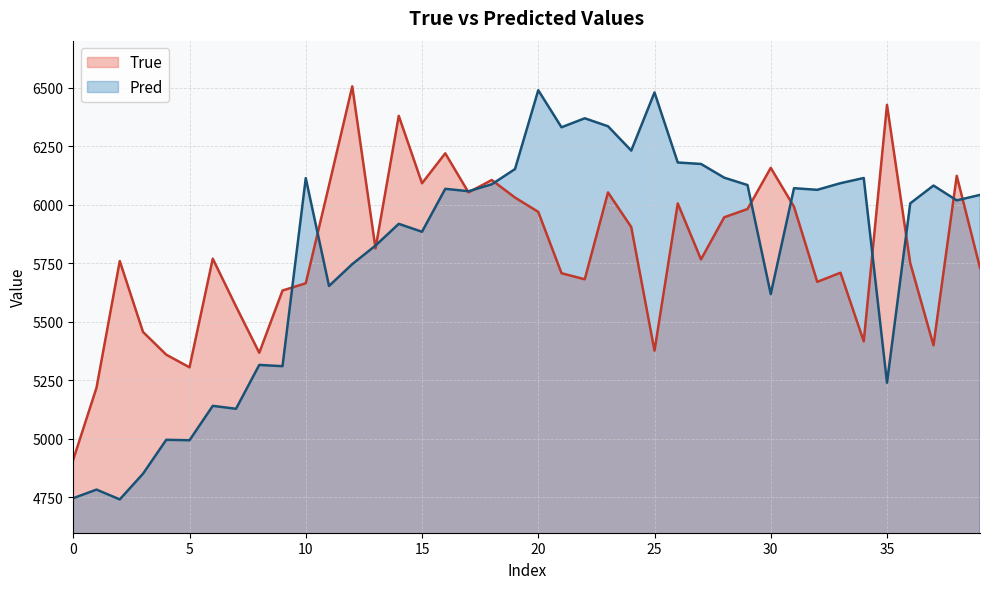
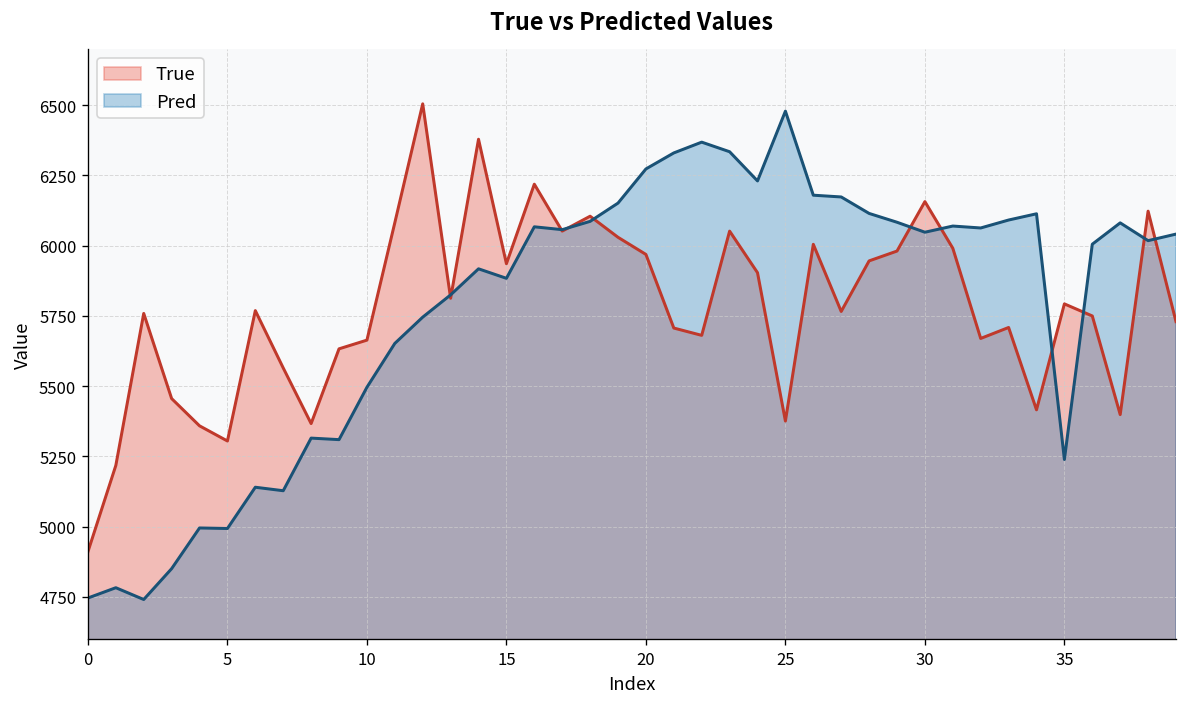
Pred, 10: 6110 -> 5500
True, 15: 6090 -> 5940
Pred, 20: 6490 -> 6270
Pred, 30: 5620 -> 6050
True, 35: 6430 -> 5790
